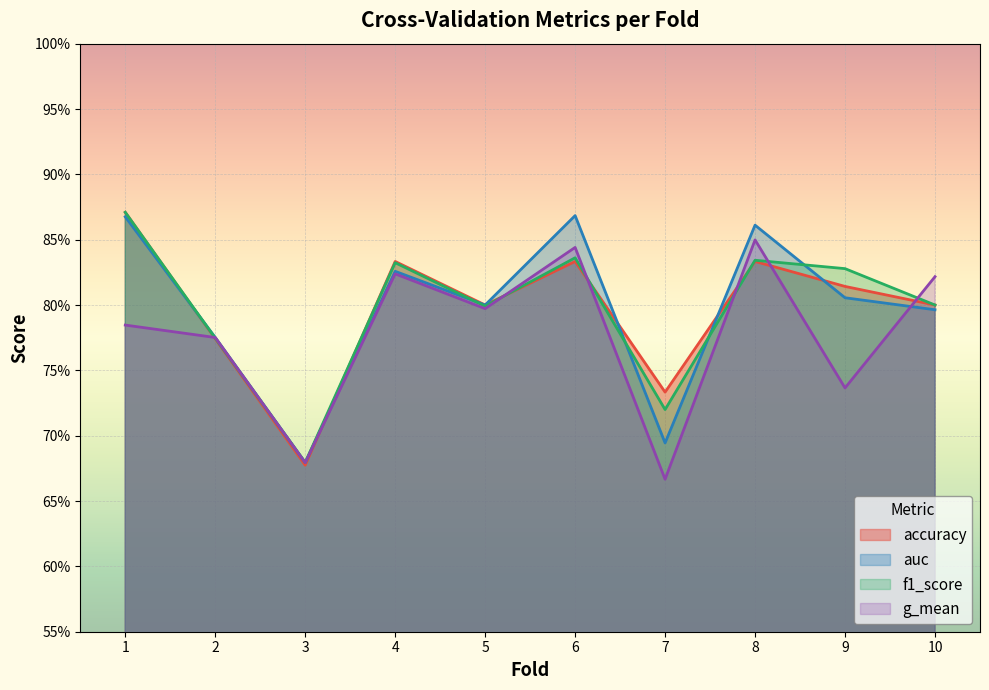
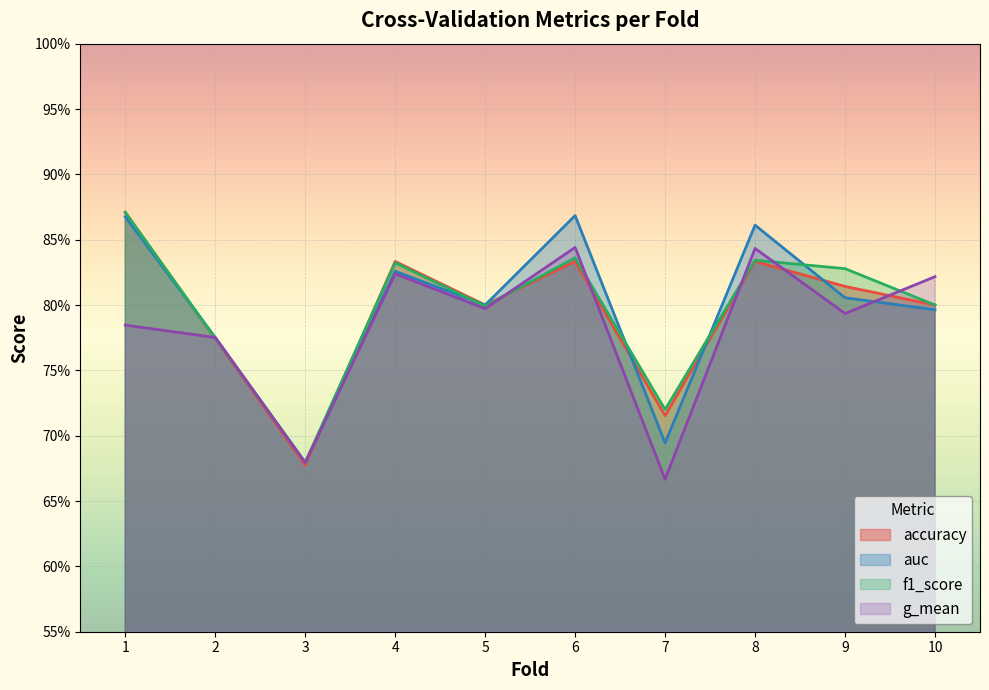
accuracy, 7: 73.3% -> 71.5%
g_mean, 8: 85.0% -> 84.3%
g_mean, 9: 73.7% -> 79.3%
